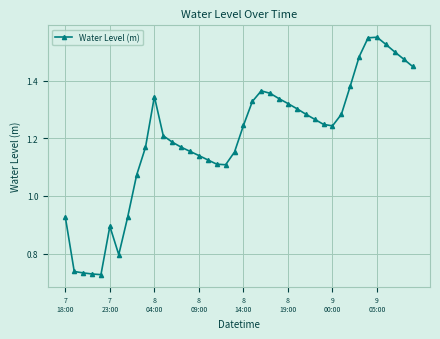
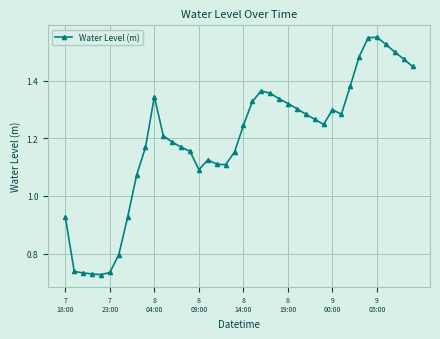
7 23:00: 0.89 -> 0.73
8 09:00: 1.14 -> 1.09
9 00:00: 1.24 -> 1.30
